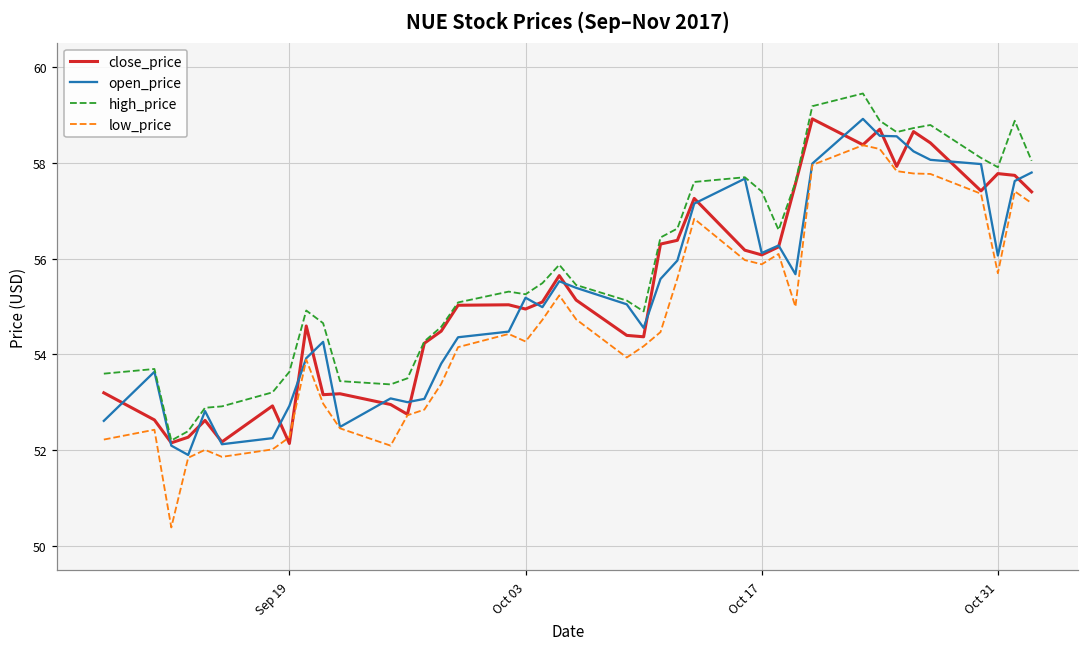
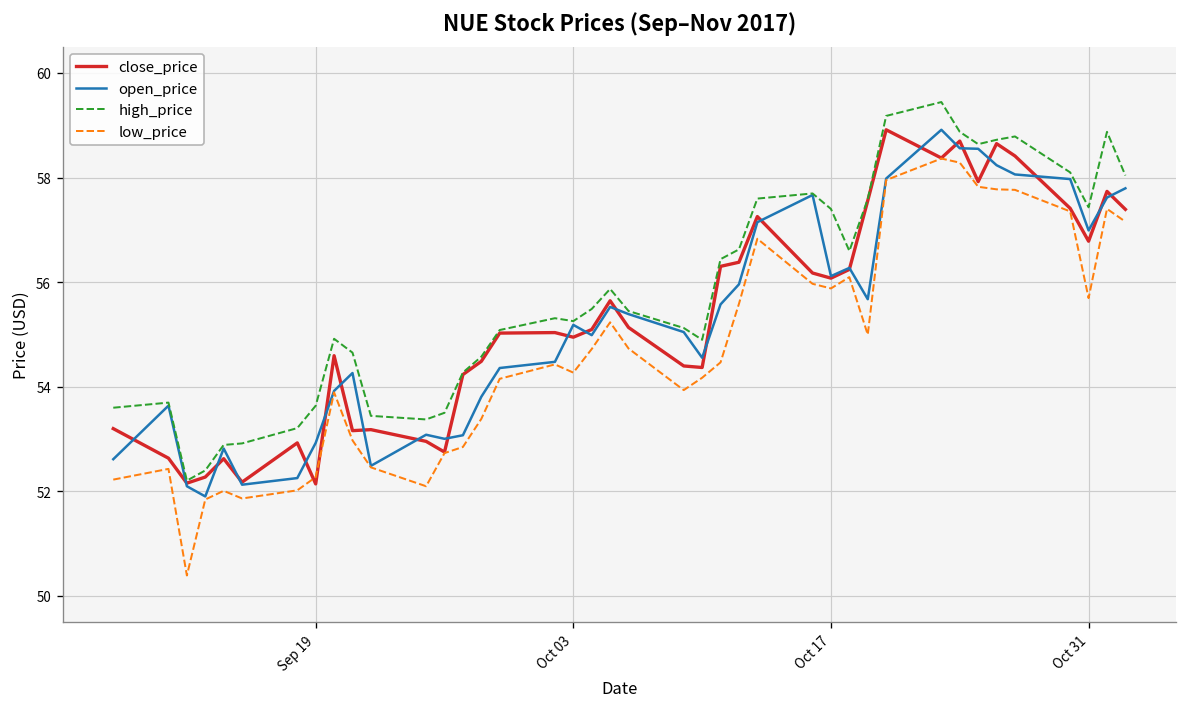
close_price, Oct 31: 57.8 -> 56.8
open_price, Oct 31: 56.1 -> 57.0
high_price, Oct 31: 57.9 -> 57.4
